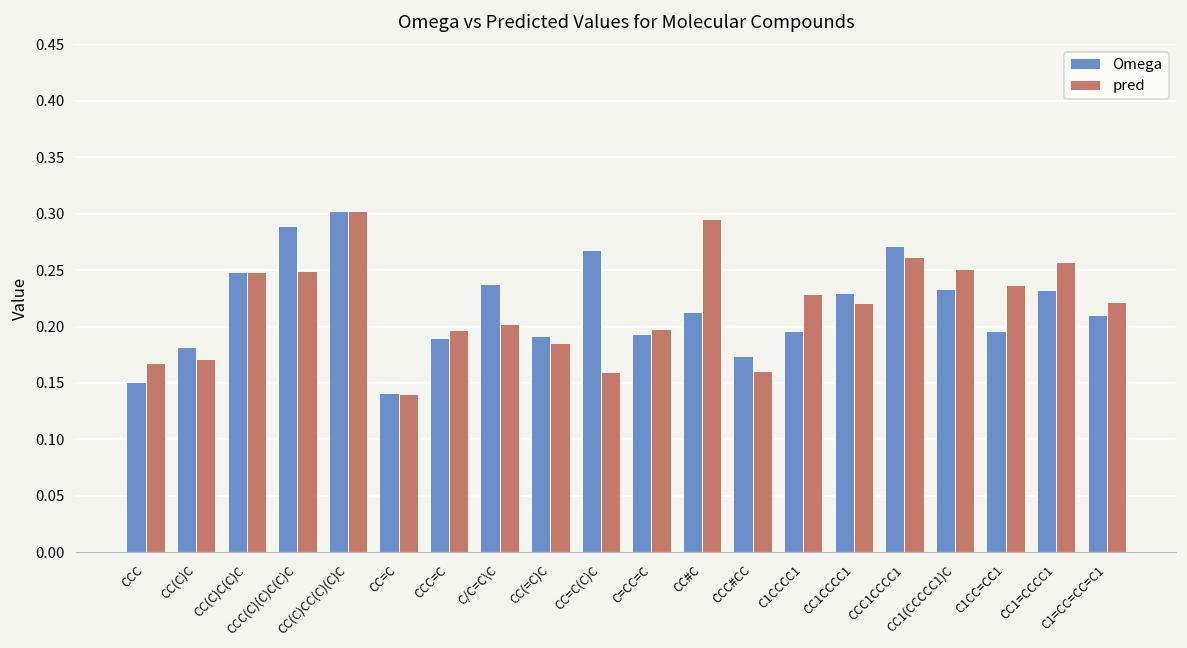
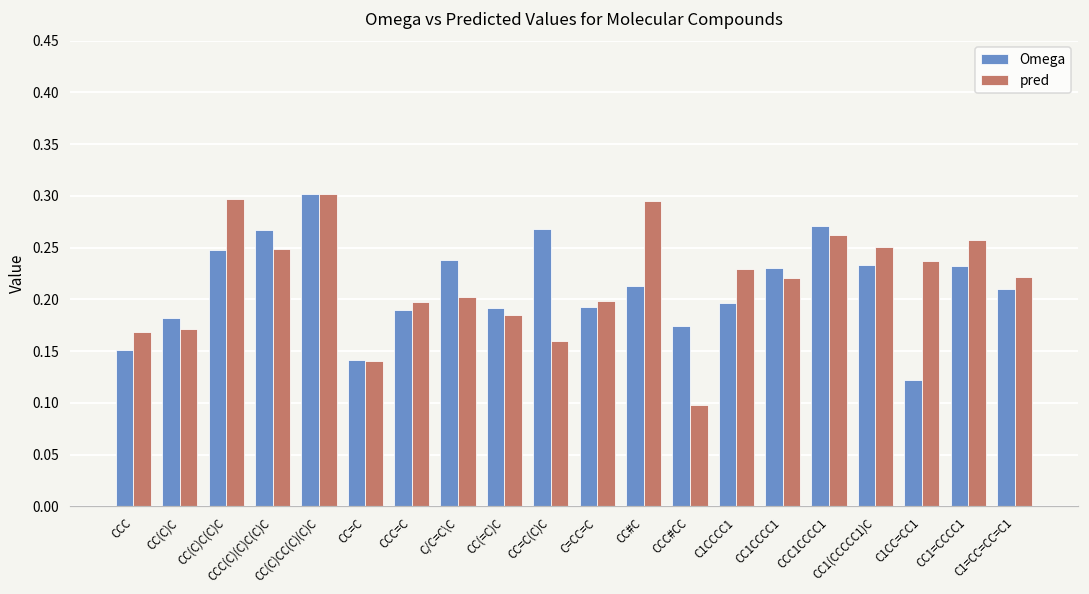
pred, CC(C)C(C)C: 0.25 -> 0.30
Omega, CCC(C)(C)C(C)C: 0.29 -> 0.27
pred, CCC#CC: 0.16 -> 0.10
Omega, C1CC=CC1: 0.20 -> 0.12
